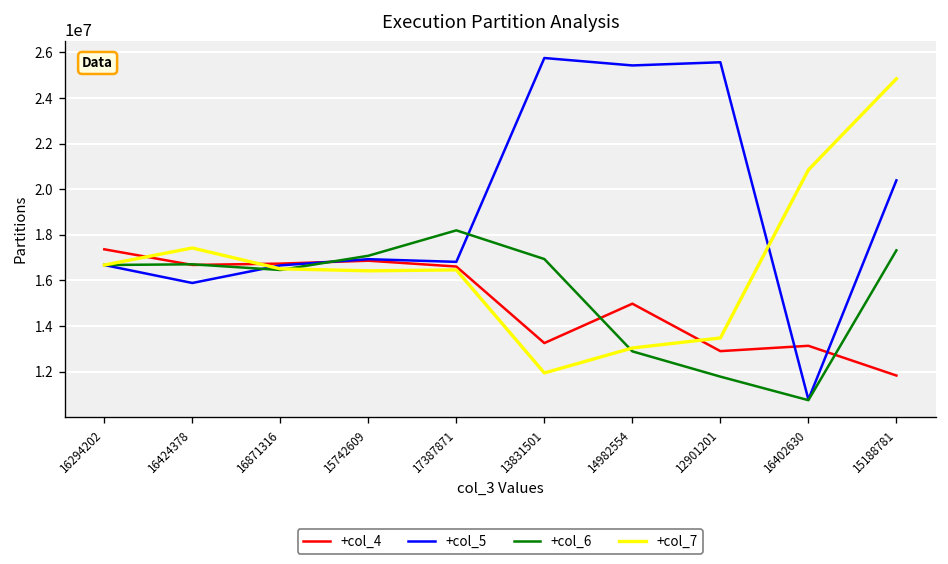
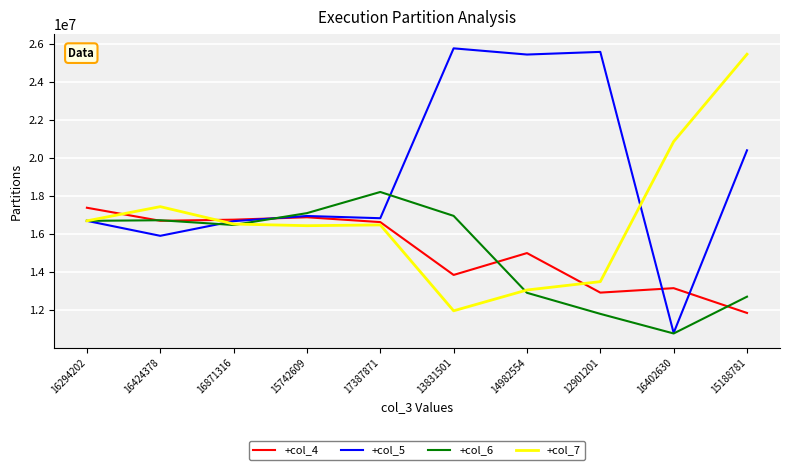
+col_4, 13831501: 13300000 -> 13800000
+col_6, 15188781: 17300000 -> 12700000
+col_7, 15188781: 24800000 -> 25400000
